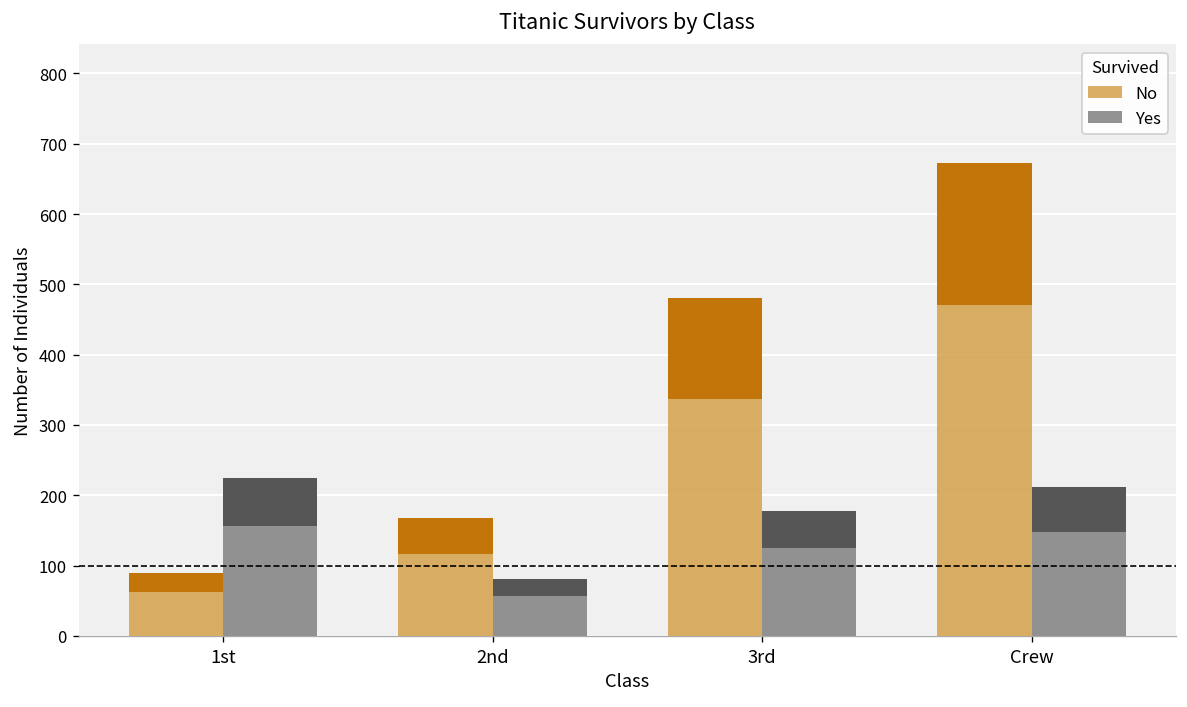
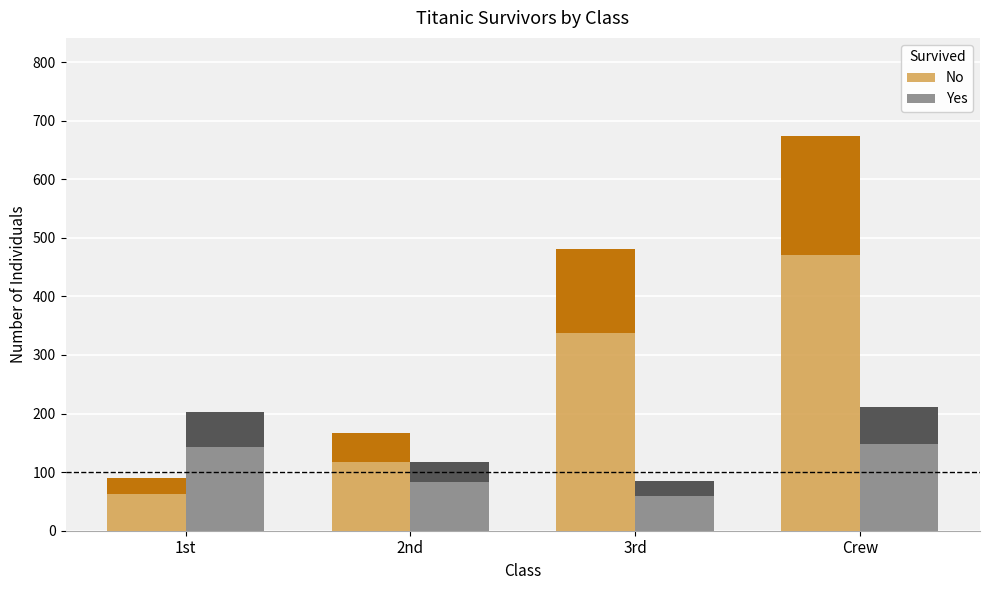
Yes, 1st: 220 -> 200
Yes, 2nd: 80 -> 120
Yes, 3rd: 180 -> 90
